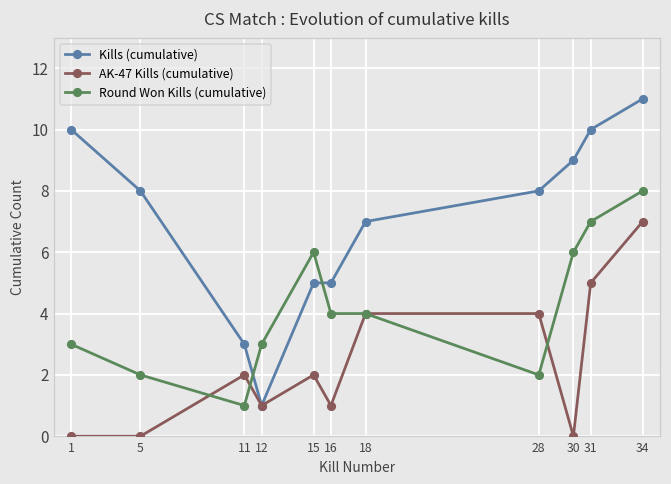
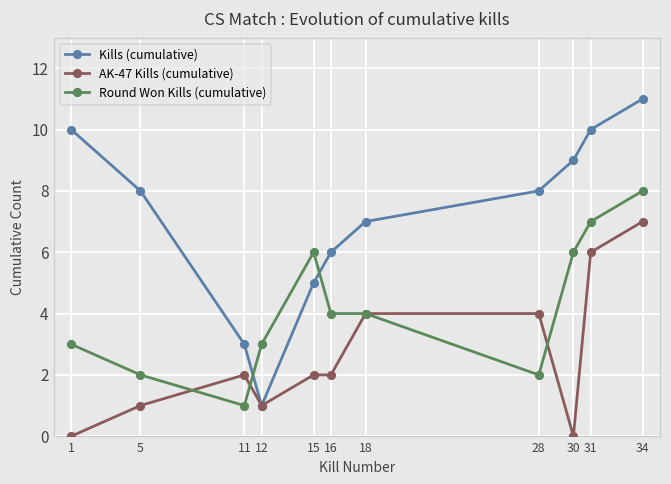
AK-47 Kills (cumulative), 5: 0 -> 1
Kills (cumulative), 16: 5 -> 6
AK-47 Kills (cumulative), 16: 1 -> 2
AK-47 Kills (cumulative), 31: 5 -> 6
